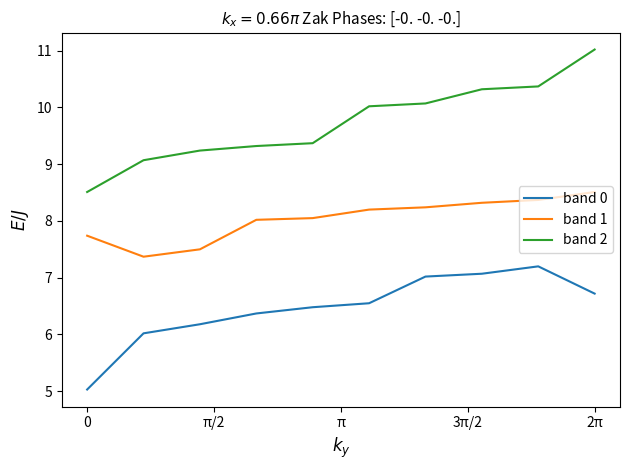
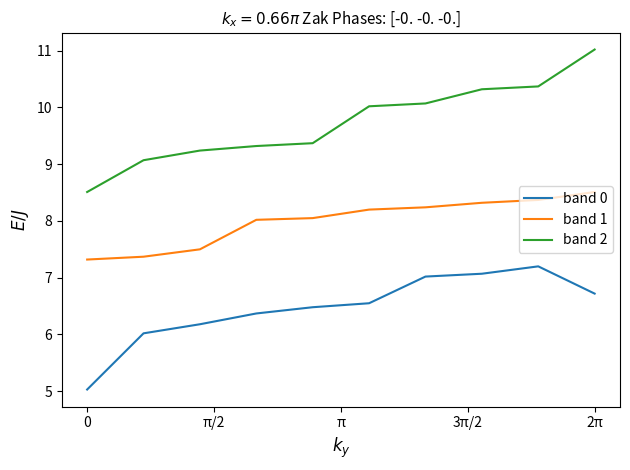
band 1, 0: 7.7 -> 7.3
